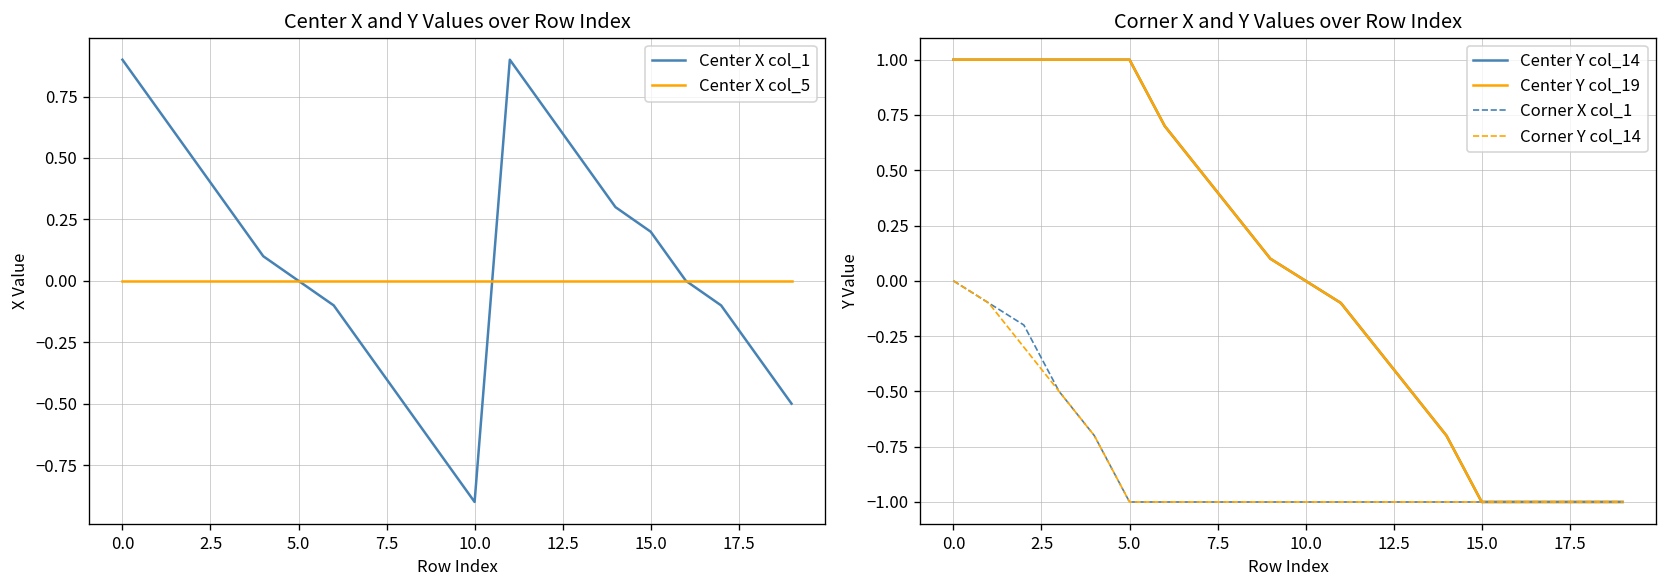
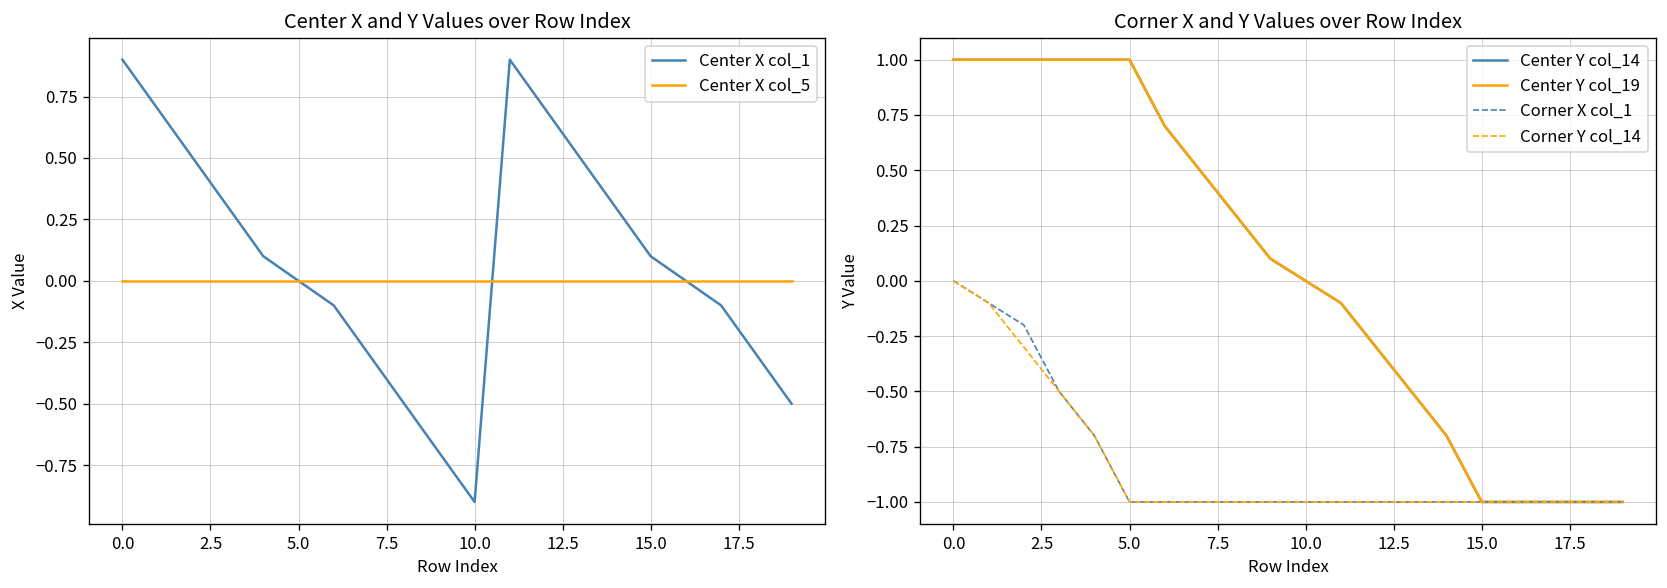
Center X and Y Values over Row Index, Center X col_1, 15.0: 0.2 -> 0.1
